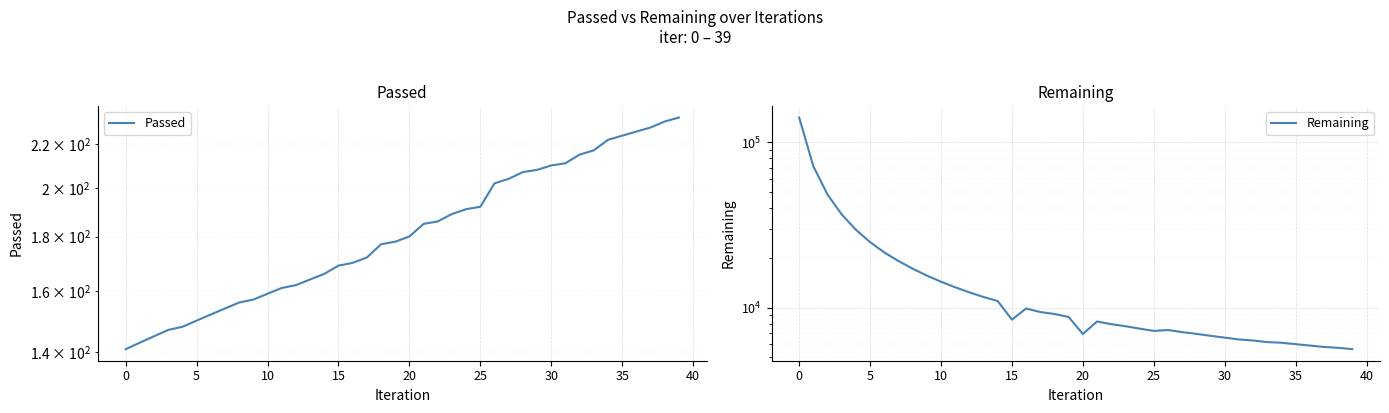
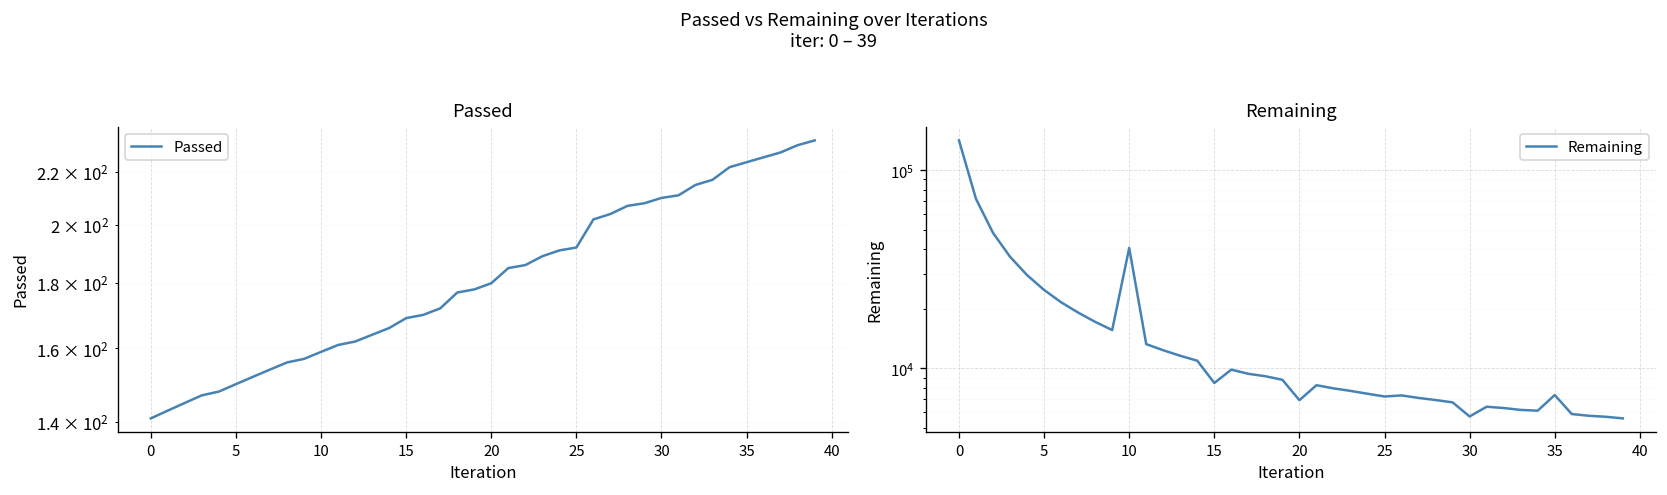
Remaining, 10: 14000 -> 41000
Remaining, 30: 6600 -> 5700
Remaining, 35: 6000 -> 7000
